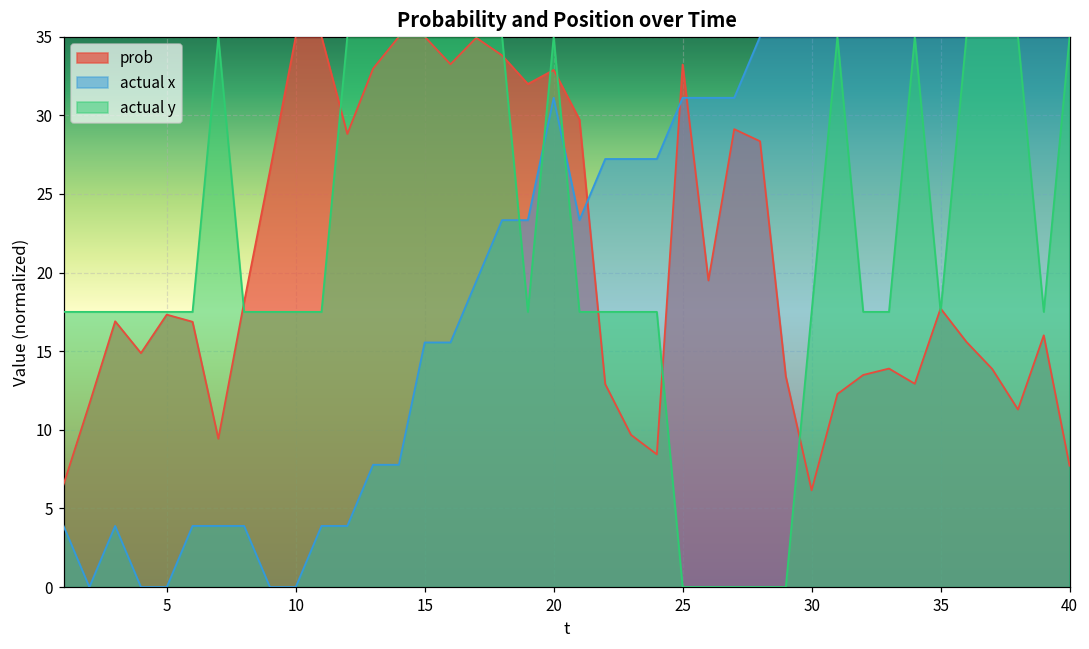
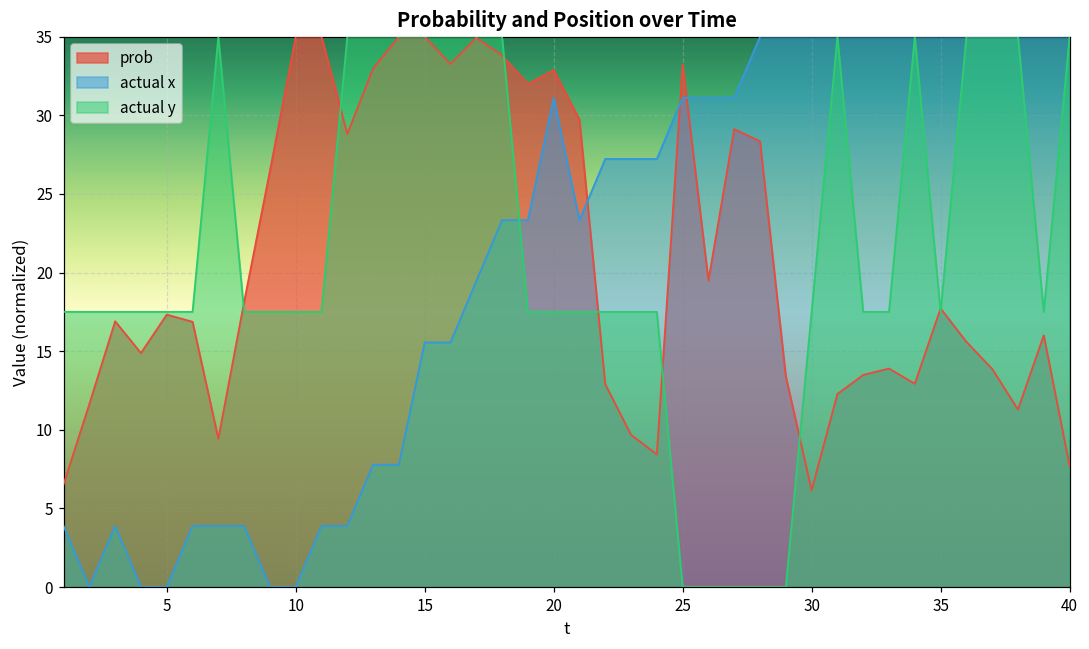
actual y, 20: 35.0 -> 17.5
